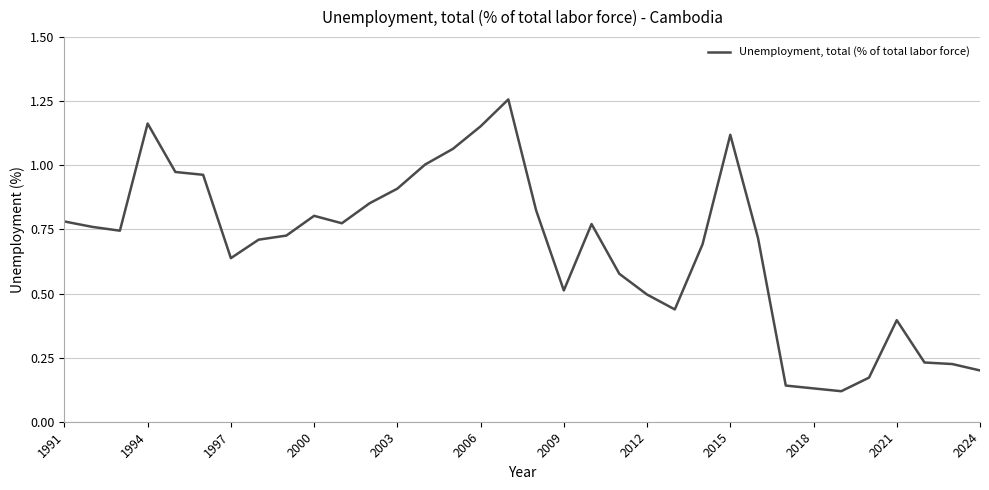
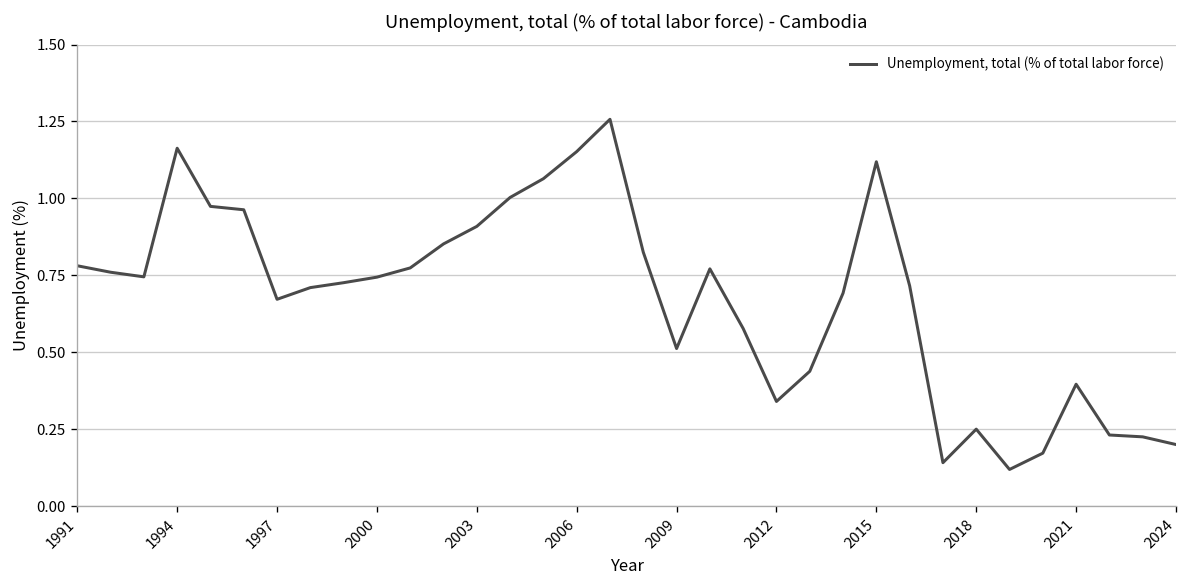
1997: 0.64 -> 0.67
2000: 0.80 -> 0.74
2012: 0.50 -> 0.34
2018: 0.13 -> 0.25
